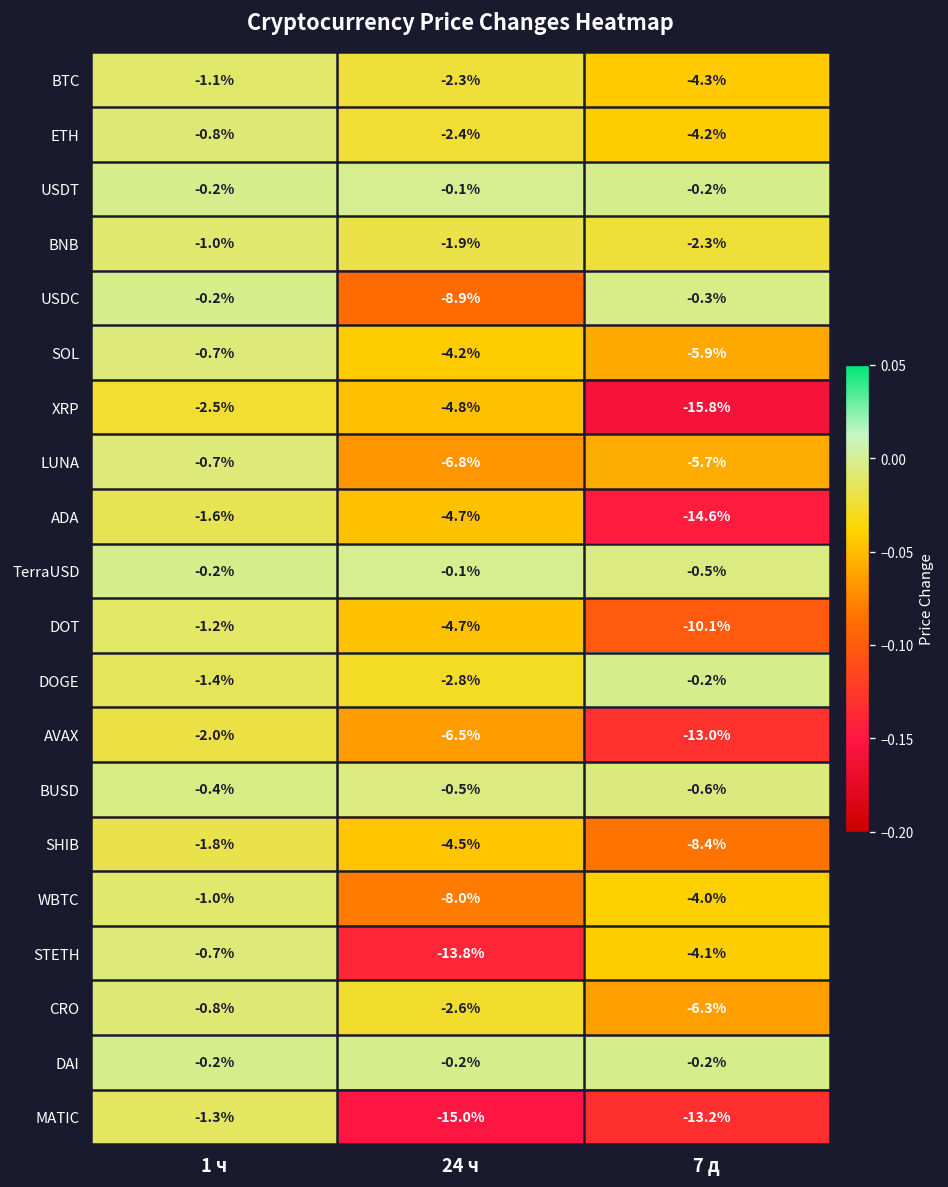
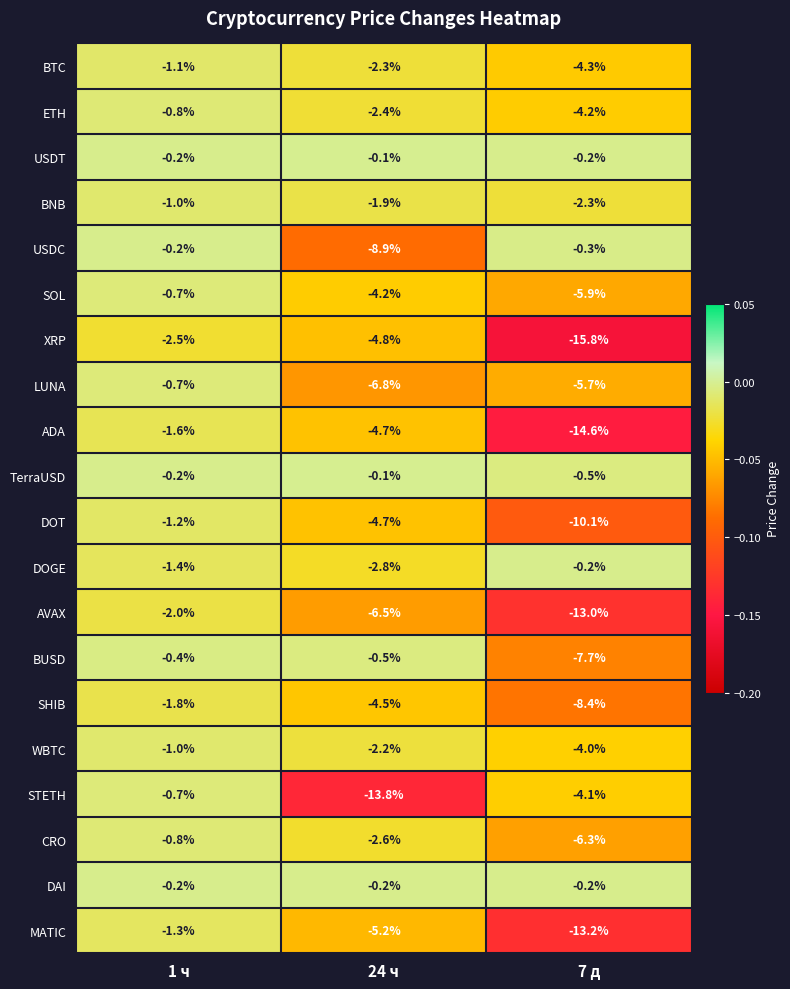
BUSD, 7 д: -0.6% -> -7.7%
WBTC, 24 ч: -8.0% -> -2.2%
MATIC, 24 ч: -15.0% -> -5.2%
